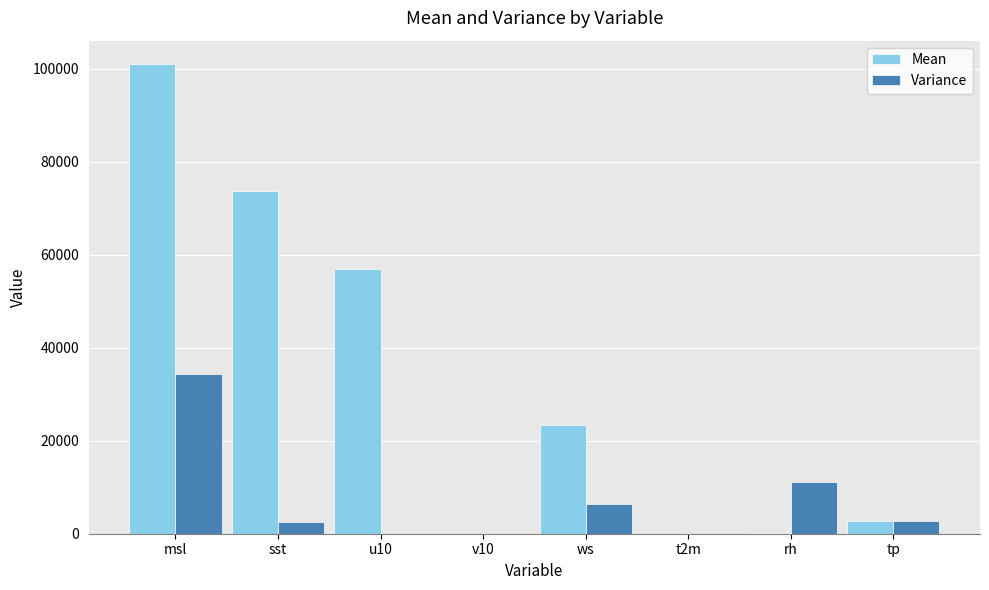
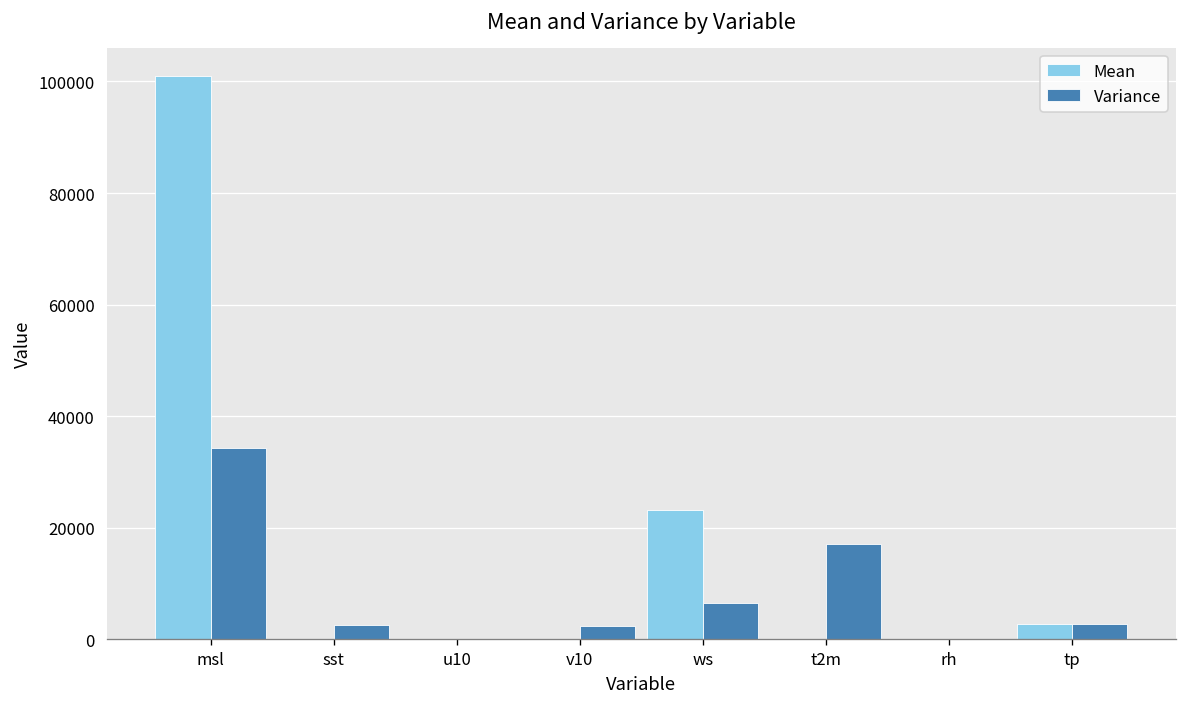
Mean, sst: 74000 -> 0
Mean, u10: 57000 -> 0
Variance, v10: 0 -> 2000
Variance, t2m: 0 -> 17000
Variance, rh: 11000 -> 0
